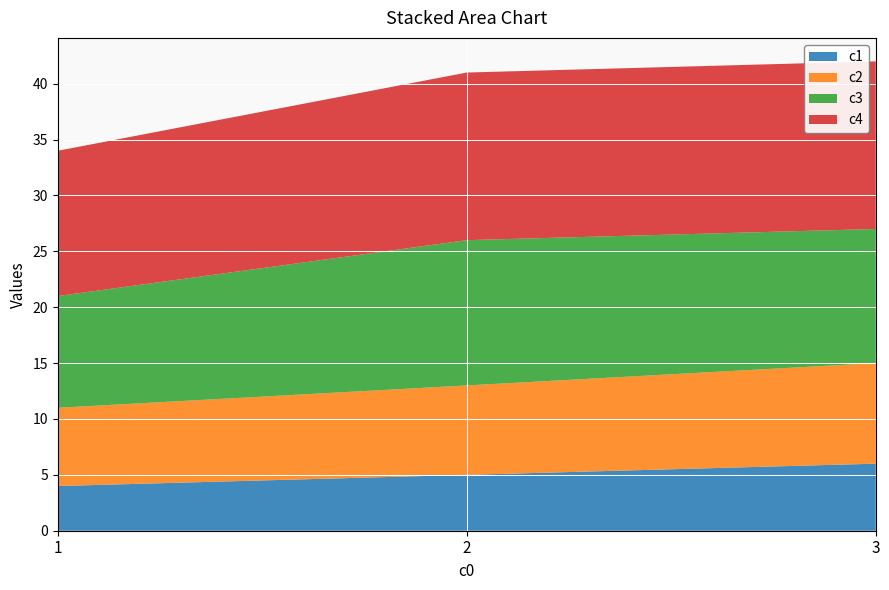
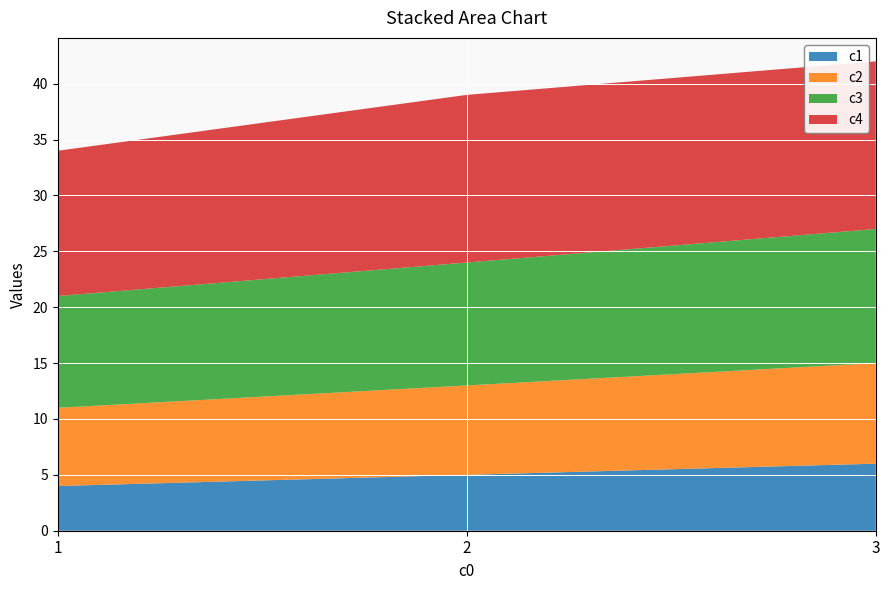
c3, 2: 13 -> 11
